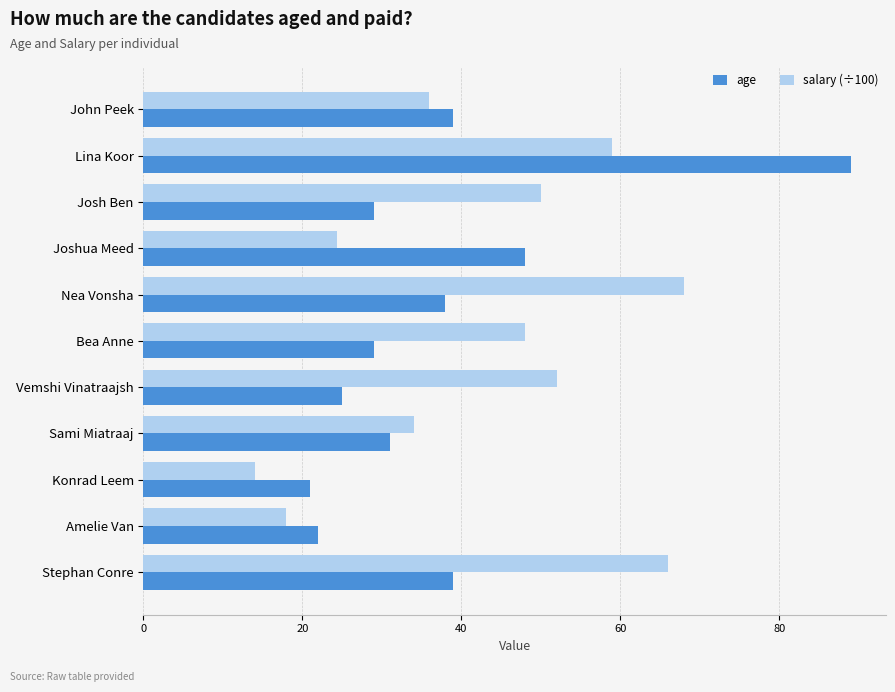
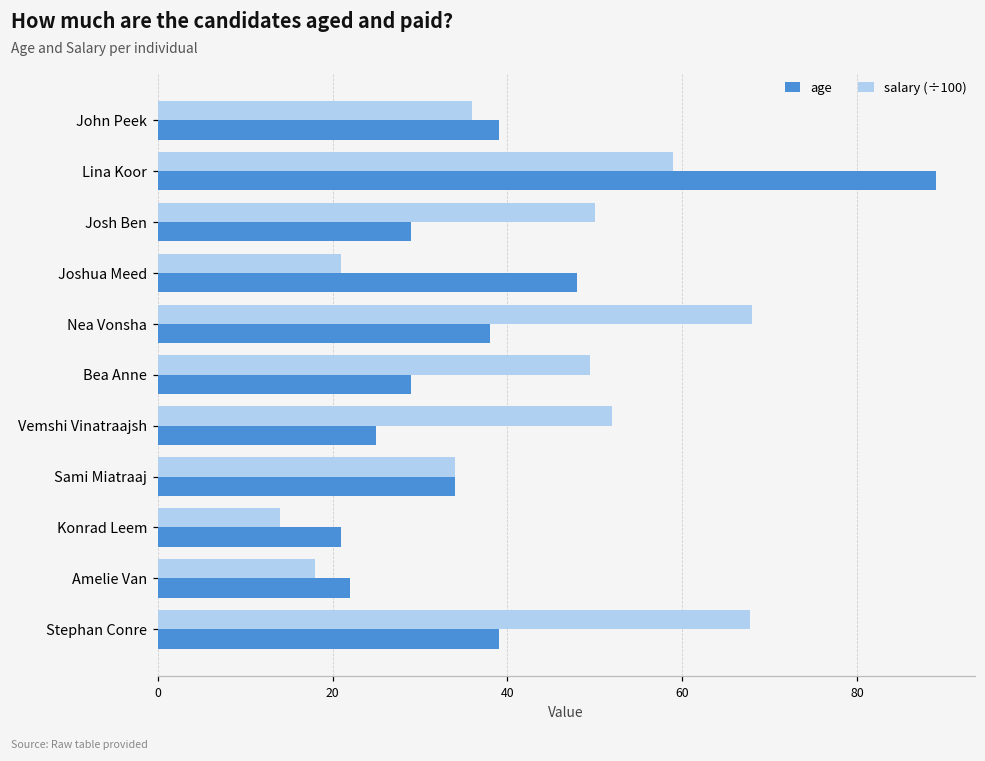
salary (÷100), Joshua Meed: 24 -> 21
salary (÷100), Bea Anne: 48 -> 49
age, Sami Miatraaj: 31 -> 34
salary (÷100), Stephan Conre: 66 -> 68
